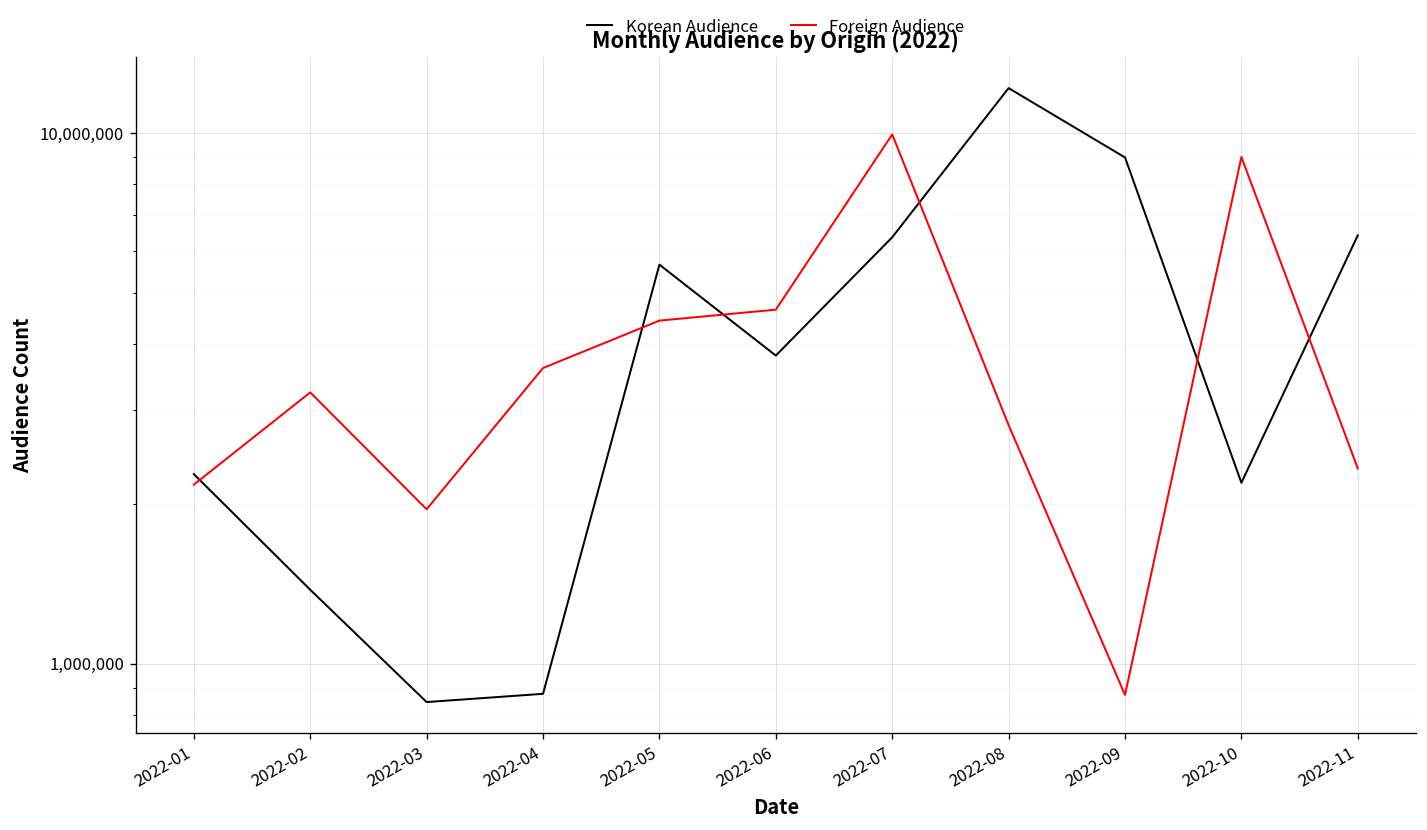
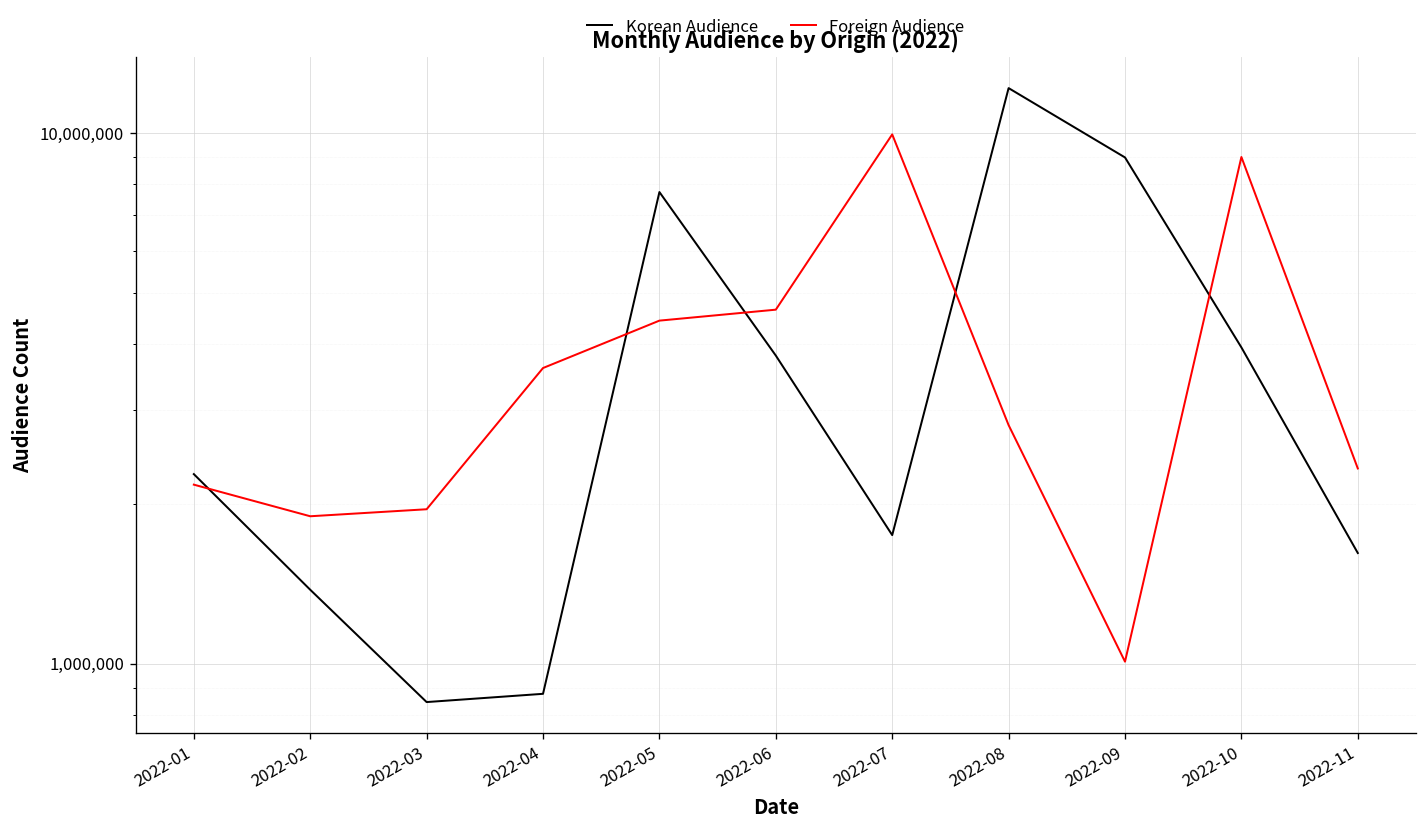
Foreign Audience, 2022-02: 3,200,000 -> 1,890,000
Korean Audience, 2022-05: 5,600,000 -> 7,700,000
Korean Audience, 2022-07: 6,400,000 -> 1,750,000
Foreign Audience, 2022-09: 870,000 -> 1,010,000
Korean Audience, 2022-10: 2,200,000 -> 3,900,000
Korean Audience, 2022-11: 6,400,000 -> 1,620,000
